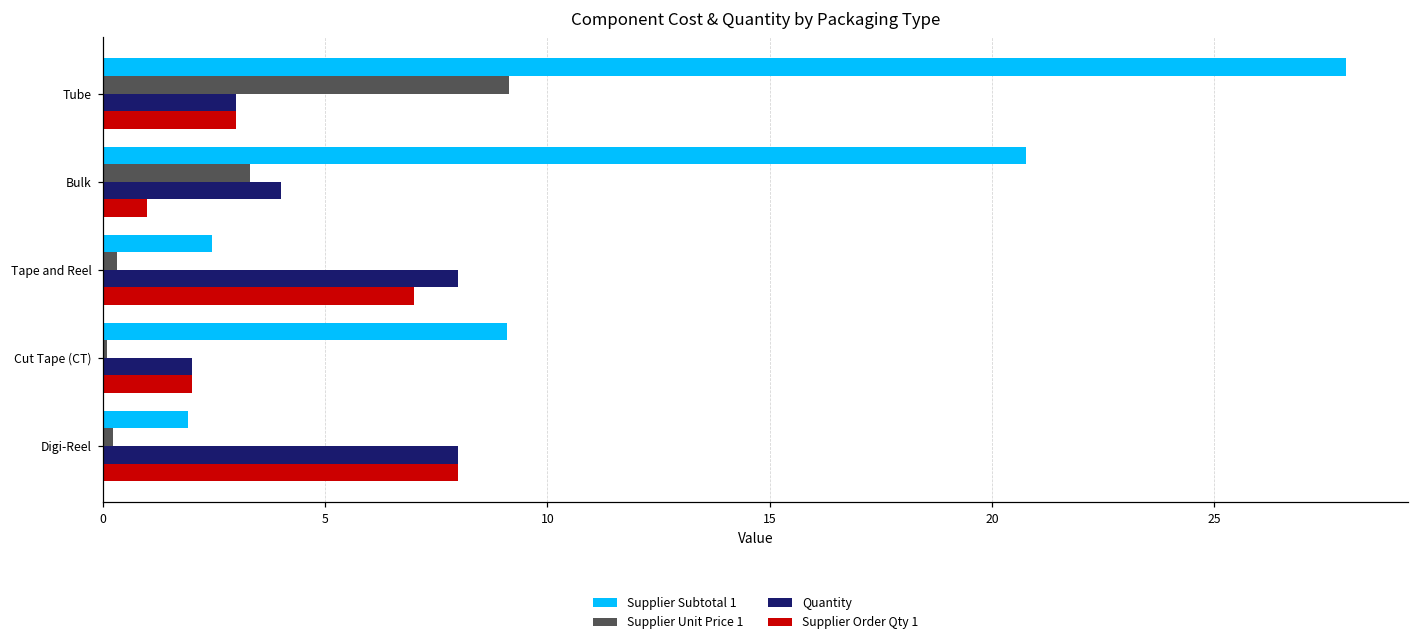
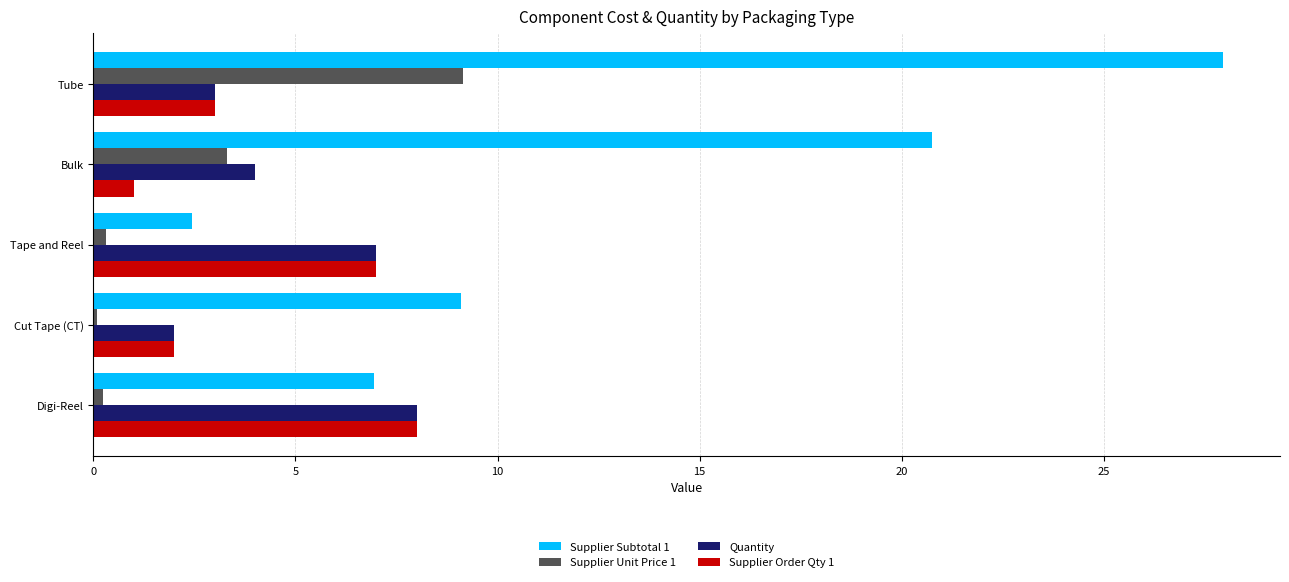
Quantity, Tape and Reel: 8 -> 7
Supplier Subtotal 1, Digi-Reel: 1.9 -> 6.9
